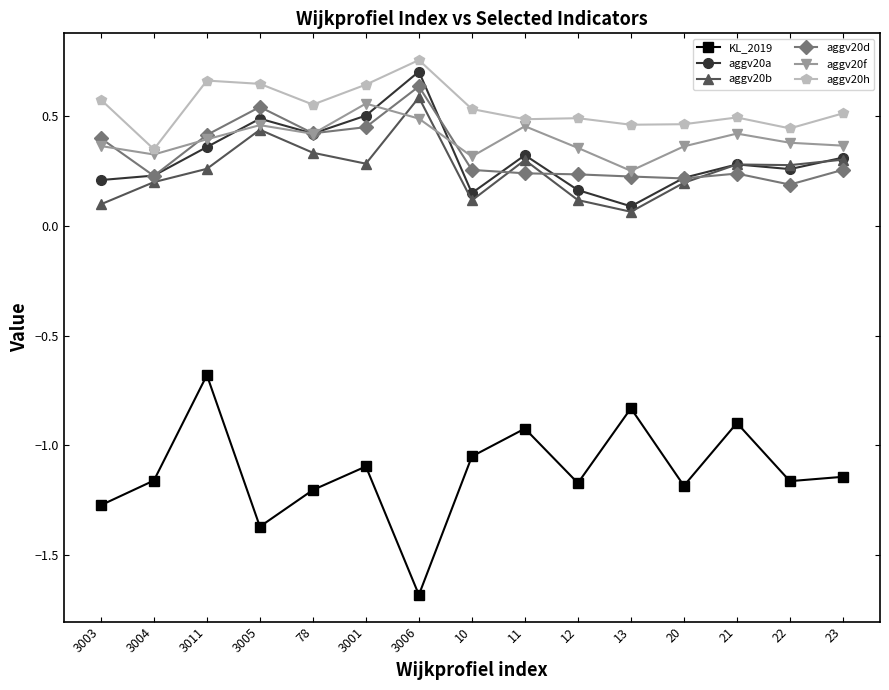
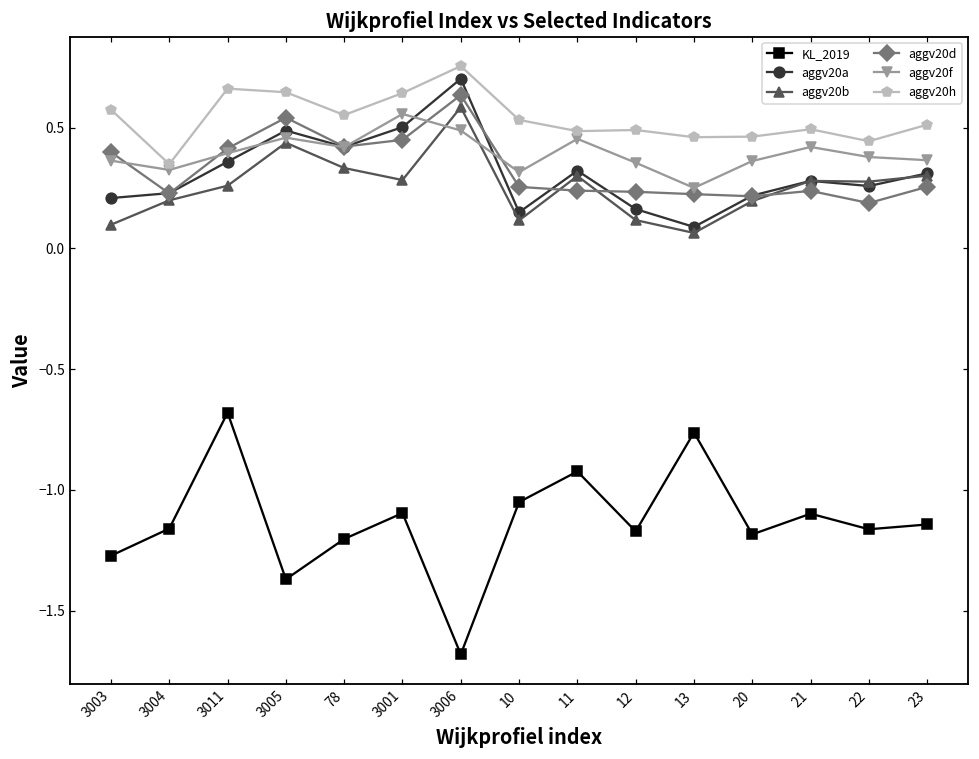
KL_2019, 13: -0.83 -> -0.76
KL_2019, 21: -0.90 -> -1.10
